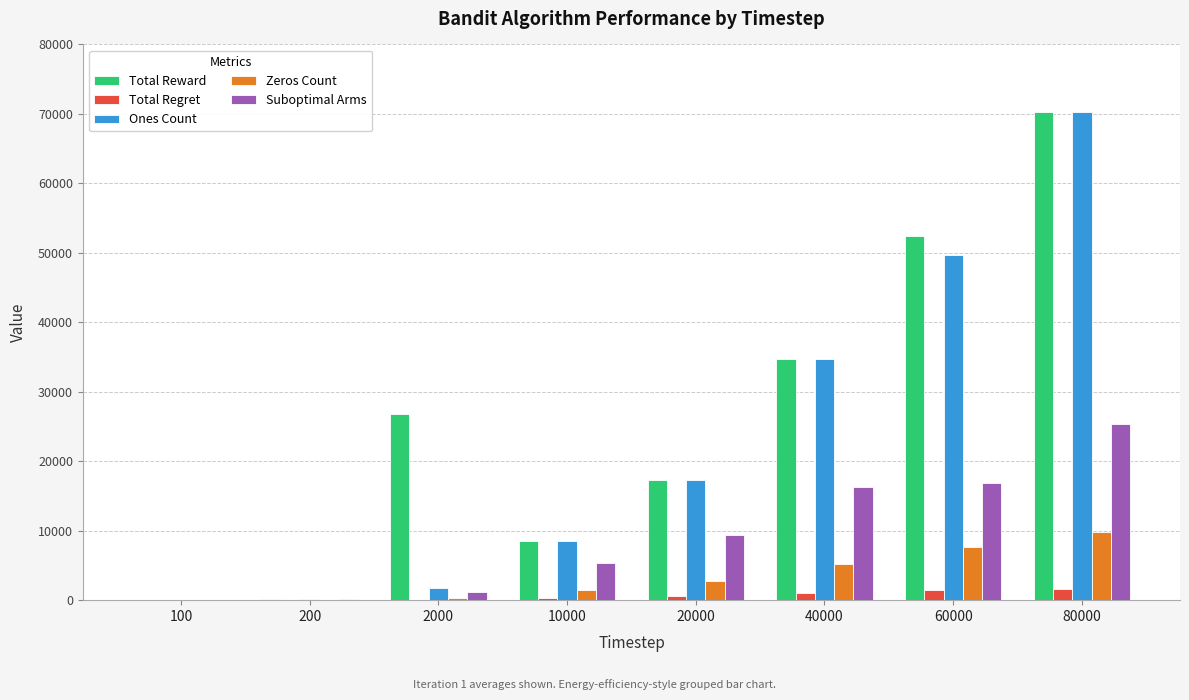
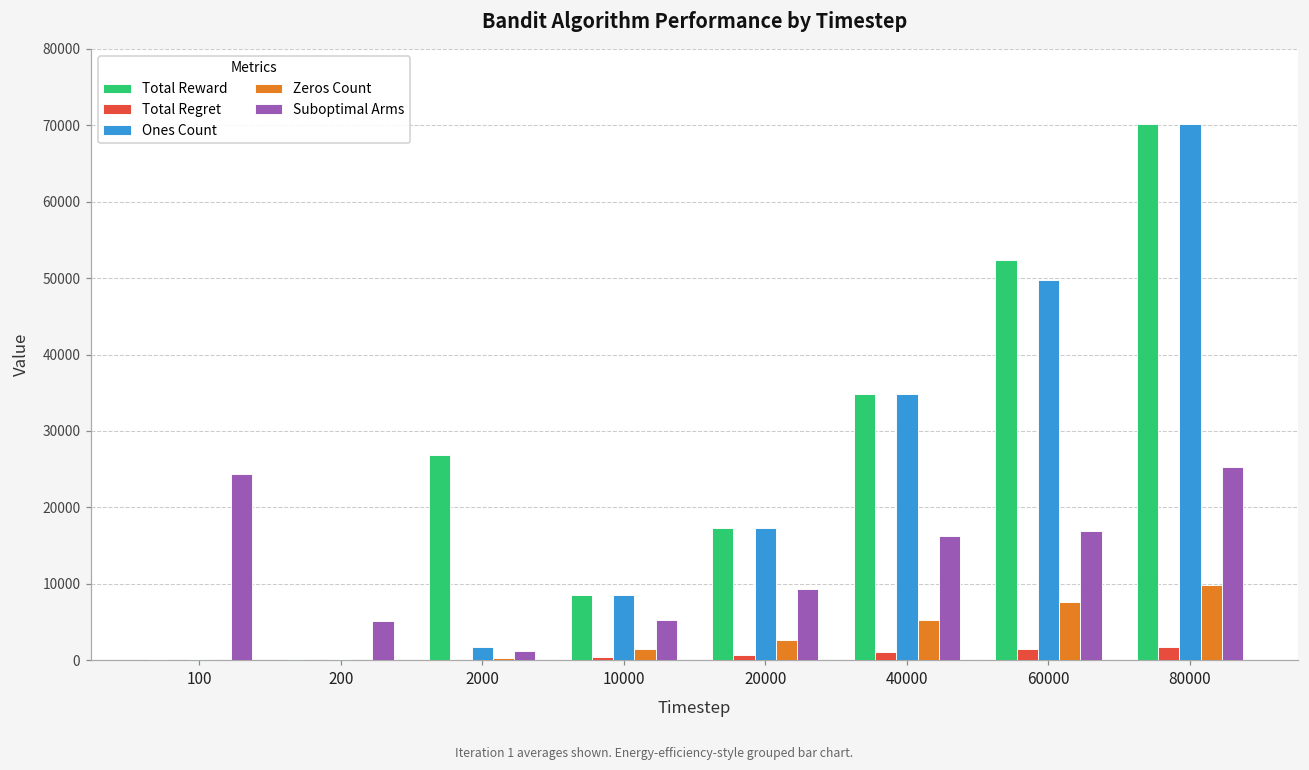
Suboptimal Arms, 100: 0 -> 24000
Suboptimal Arms, 200: 0 -> 5000
